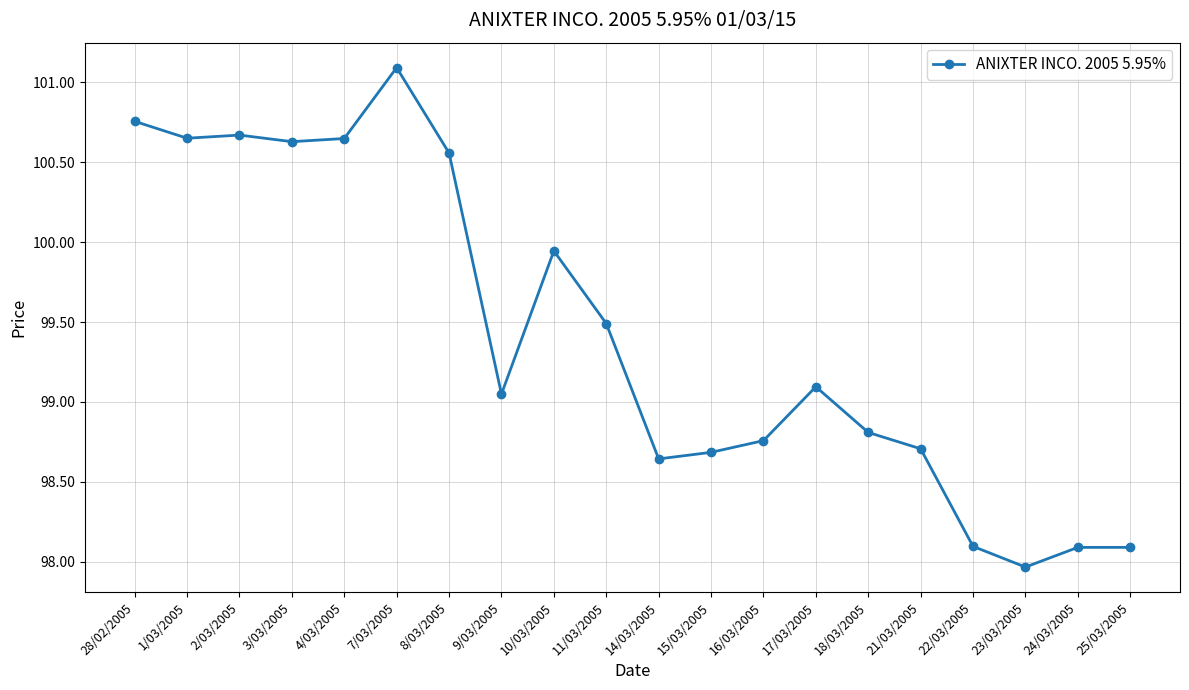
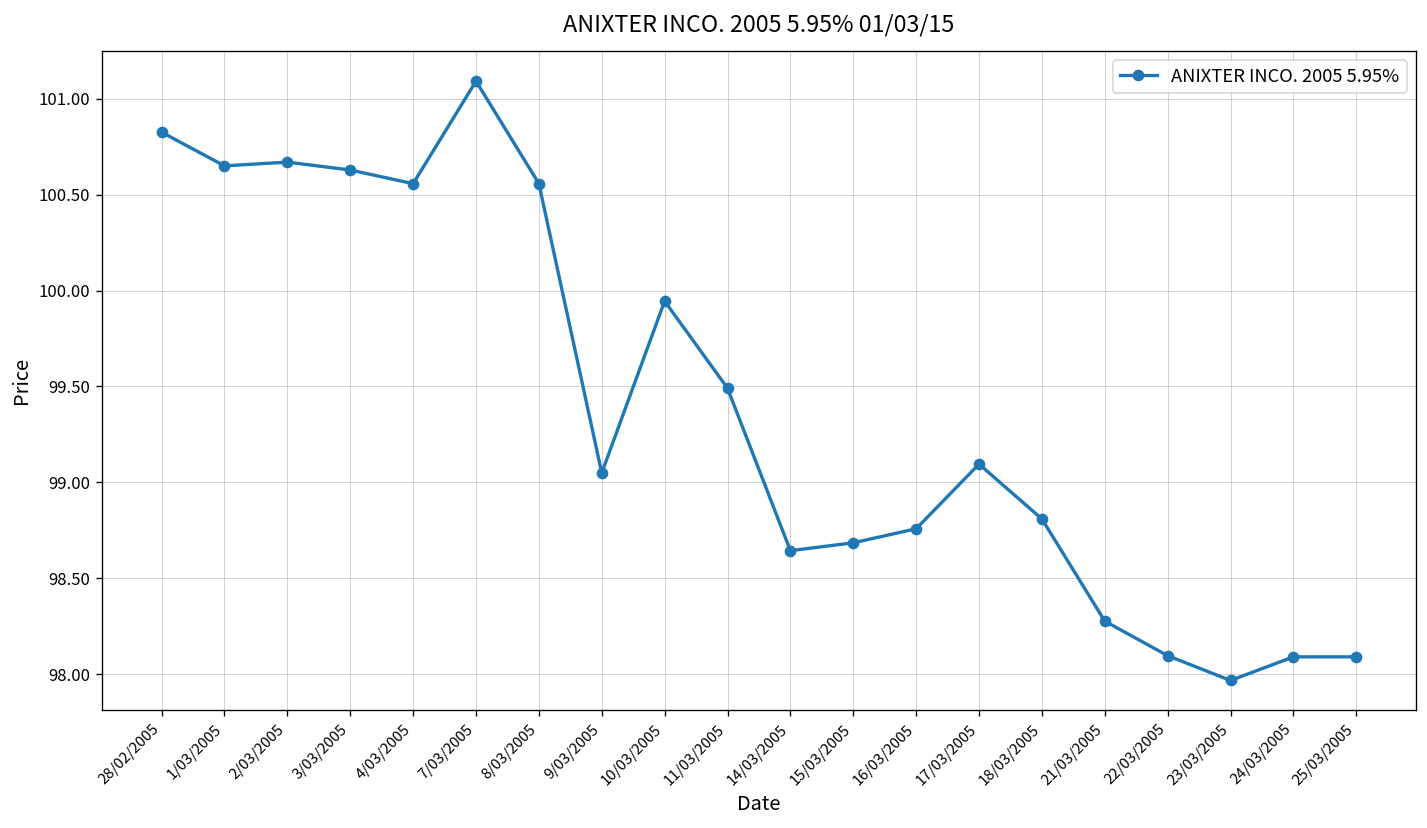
28/02/2005: 100.76 -> 100.83
4/03/2005: 100.65 -> 100.56
21/03/2005: 98.71 -> 98.28
